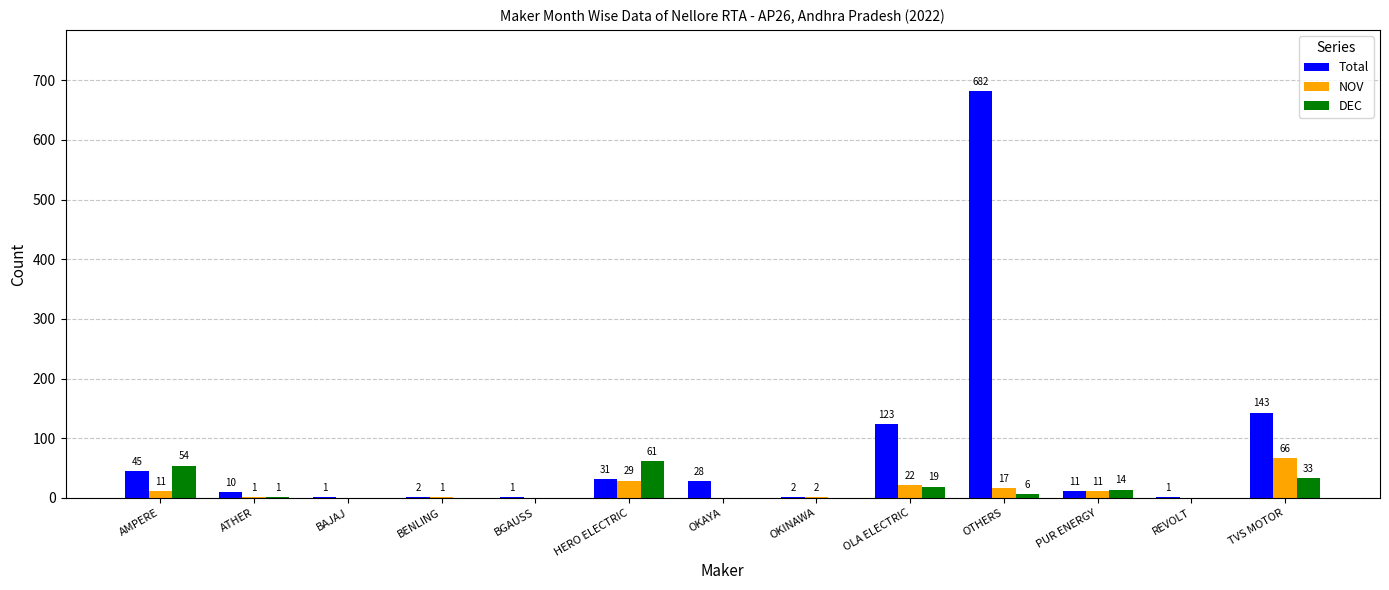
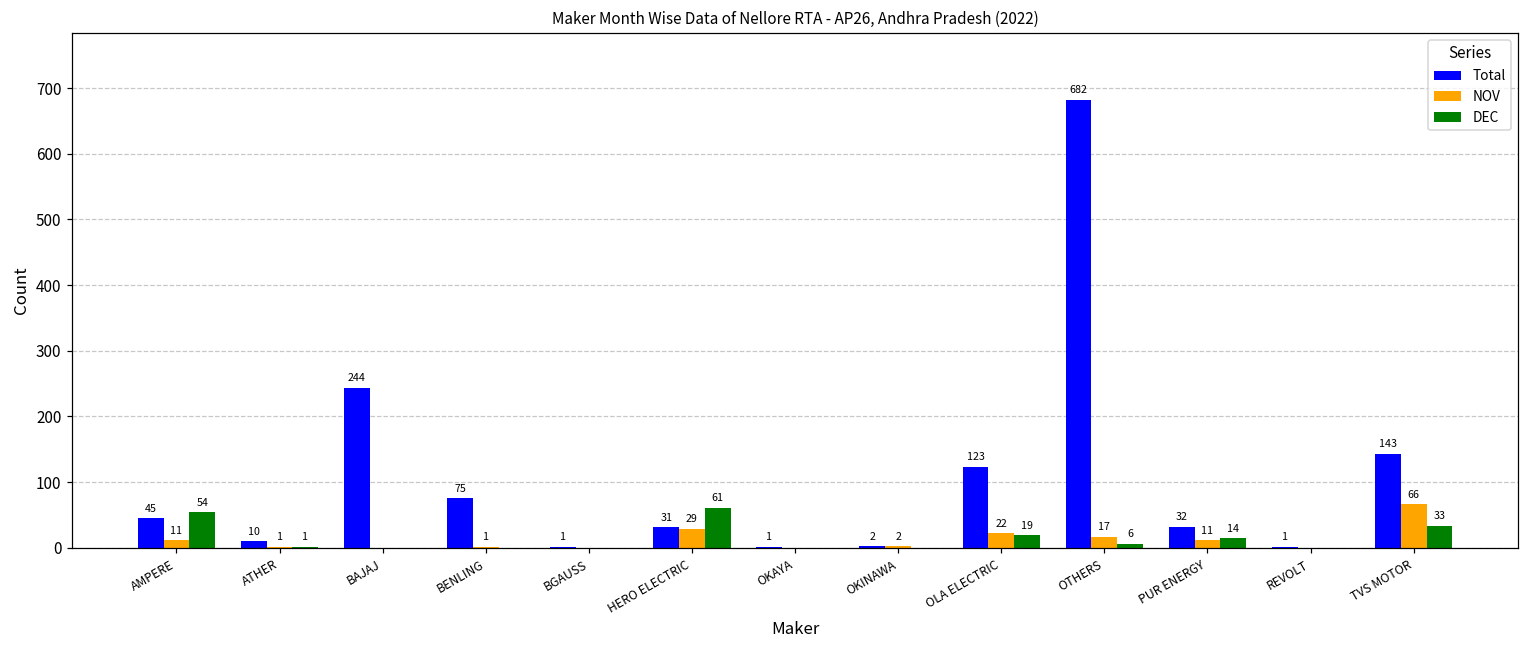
Total, BAJAJ: 1 -> 244
Total, BENLING: 2 -> 75
Total, OKAYA: 28 -> 1
Total, PUR ENERGY: 11 -> 32
